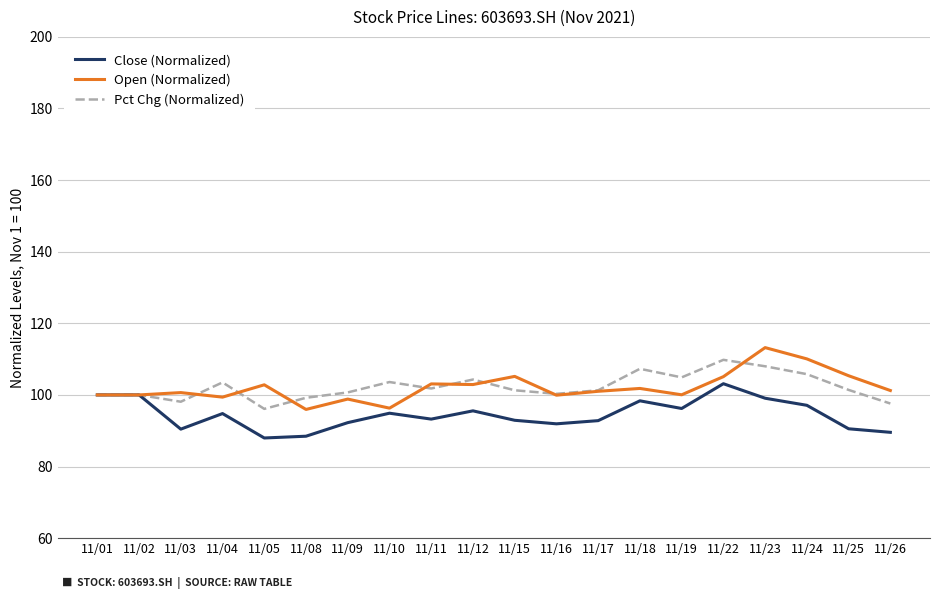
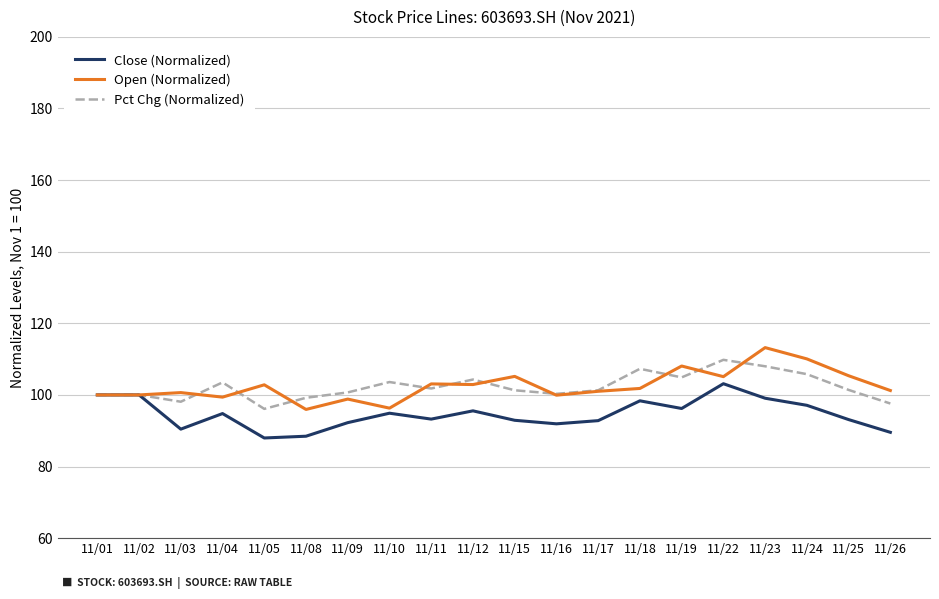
Open (Normalized), 11/19: 100 -> 108
Close (Normalized), 11/25: 91 -> 93
